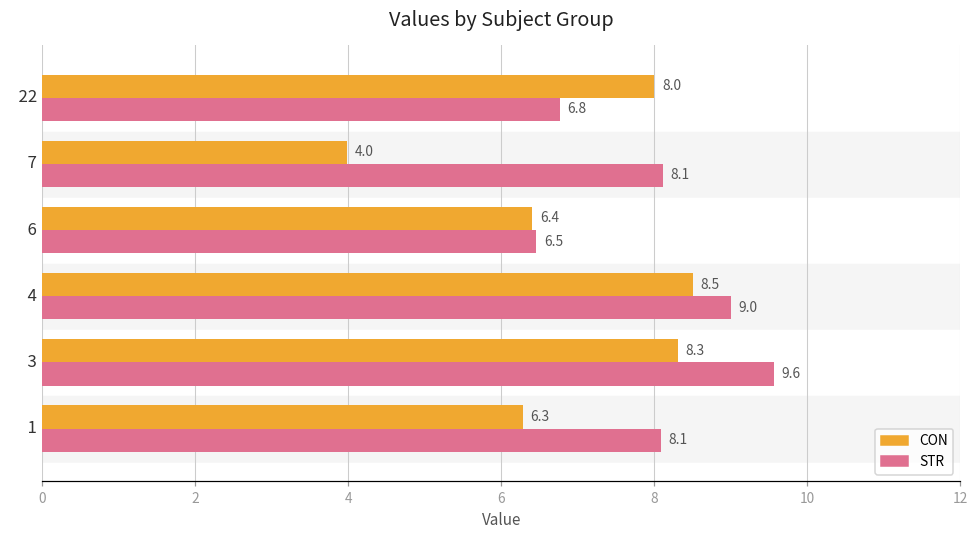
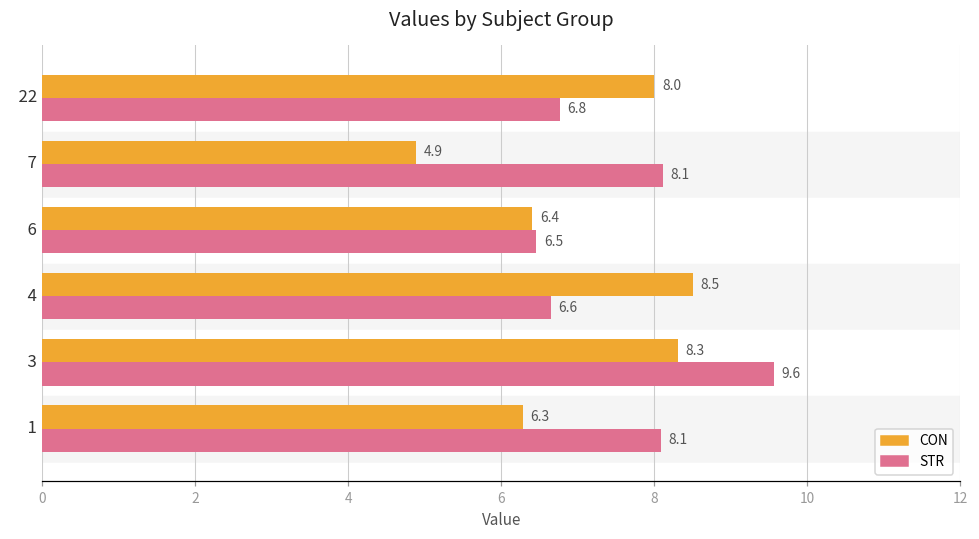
CON, 7: 4.0 -> 4.9
STR, 4: 9.0 -> 6.6
